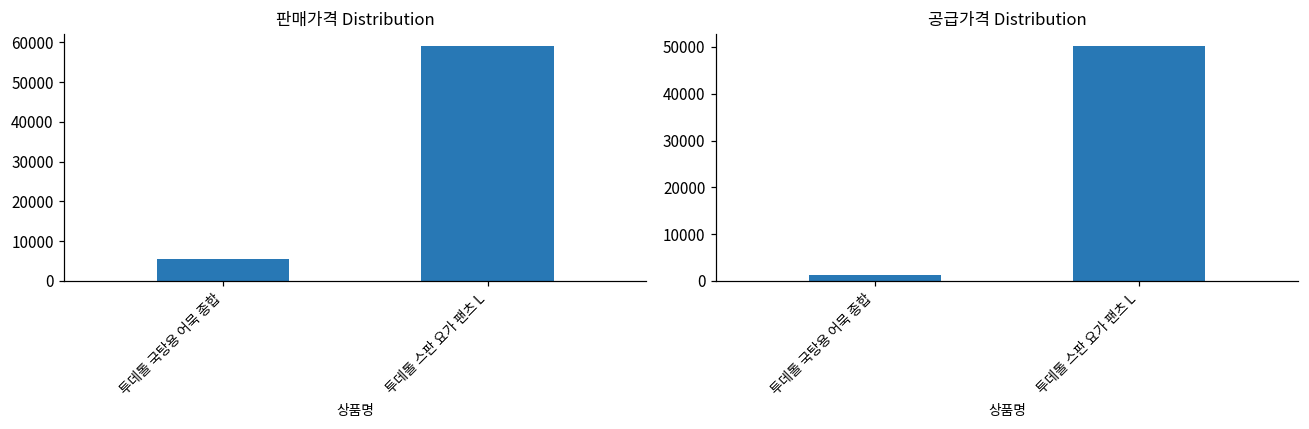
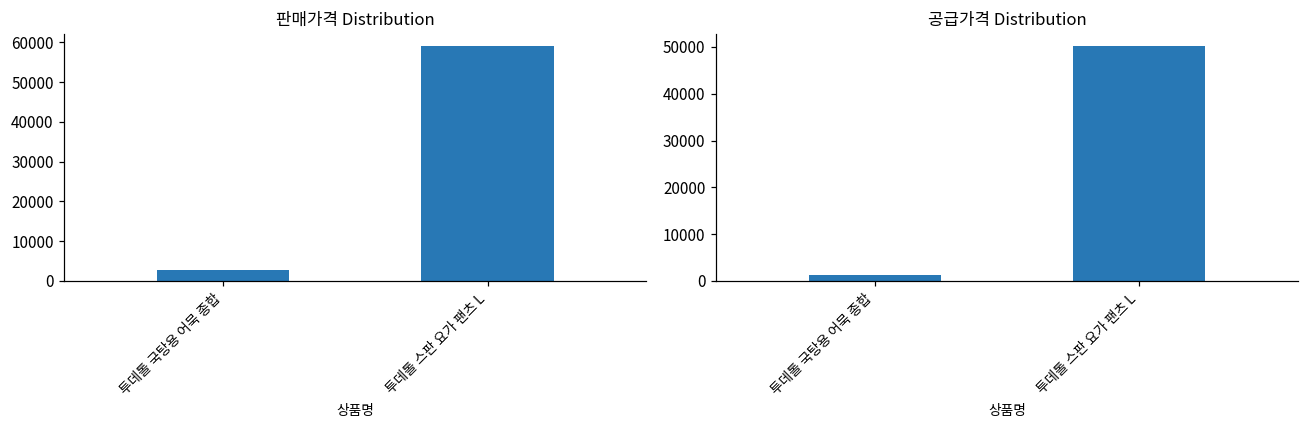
판매가격 Distribution, 투데톨 국탕용 어묵 종합: 6000 -> 3000
